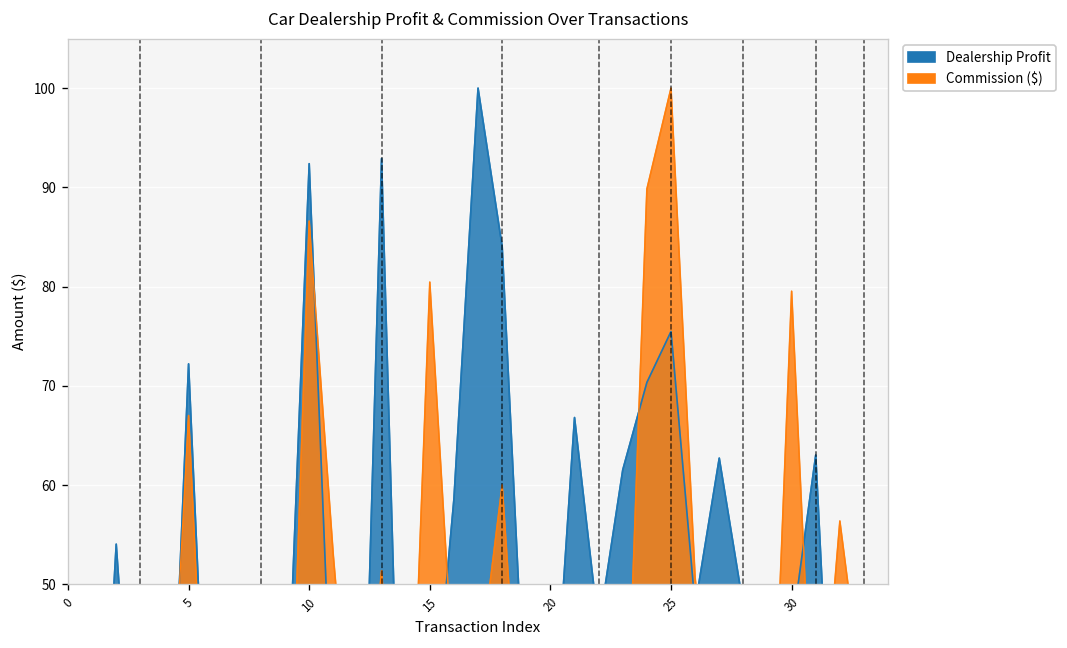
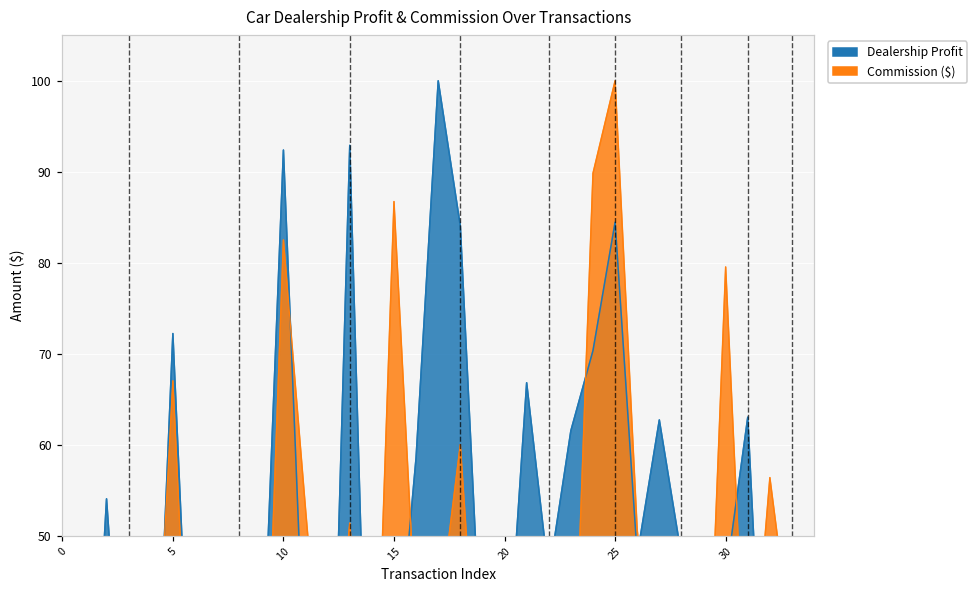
Commission ($), 10: 87 -> 83
Commission ($), 15: 80 -> 87
Dealership Profit, 25: 75 -> 84
